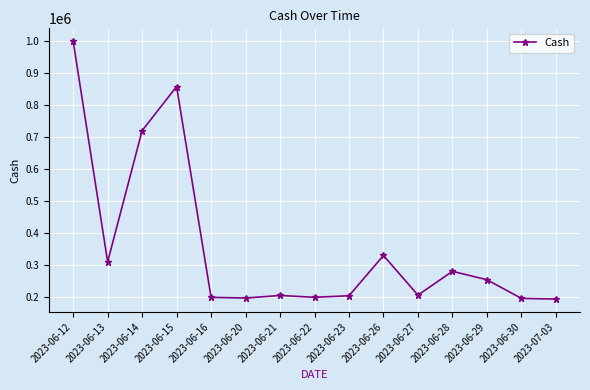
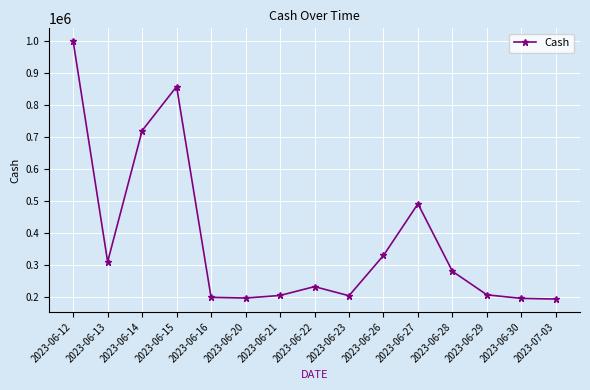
2023-06-22: 200000 -> 230000
2023-06-27: 210000 -> 490000
2023-06-29: 250000 -> 210000
